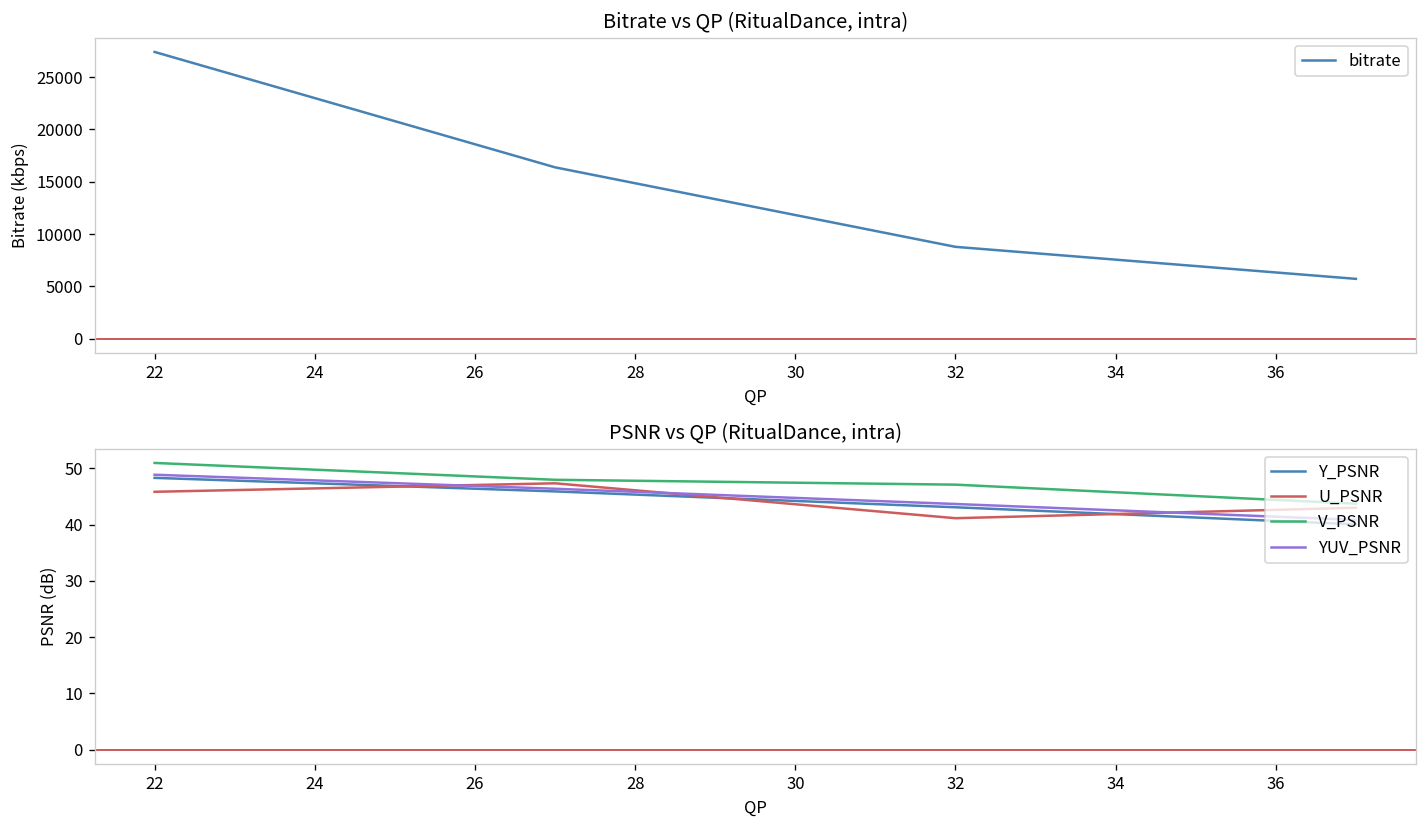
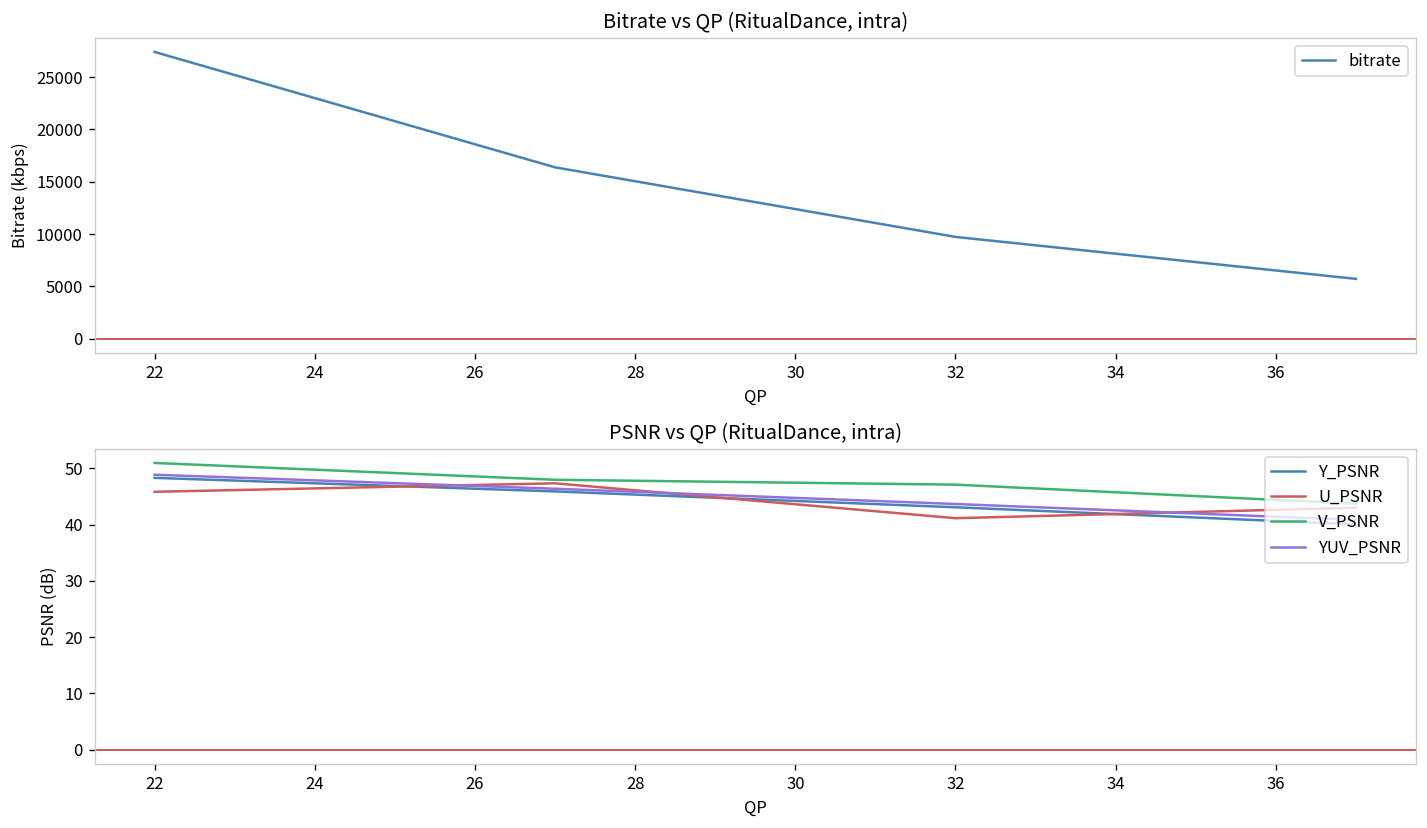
Bitrate vs QP (RitualDance, intra), 32: 9000 -> 10000
